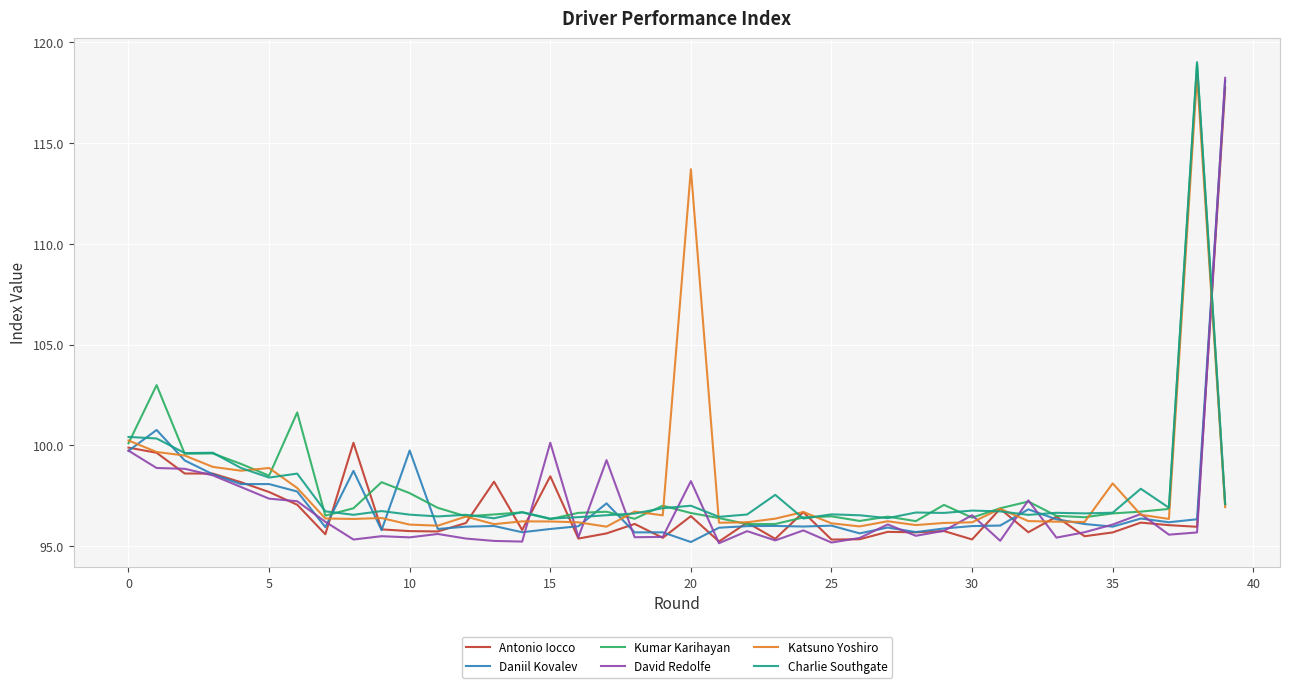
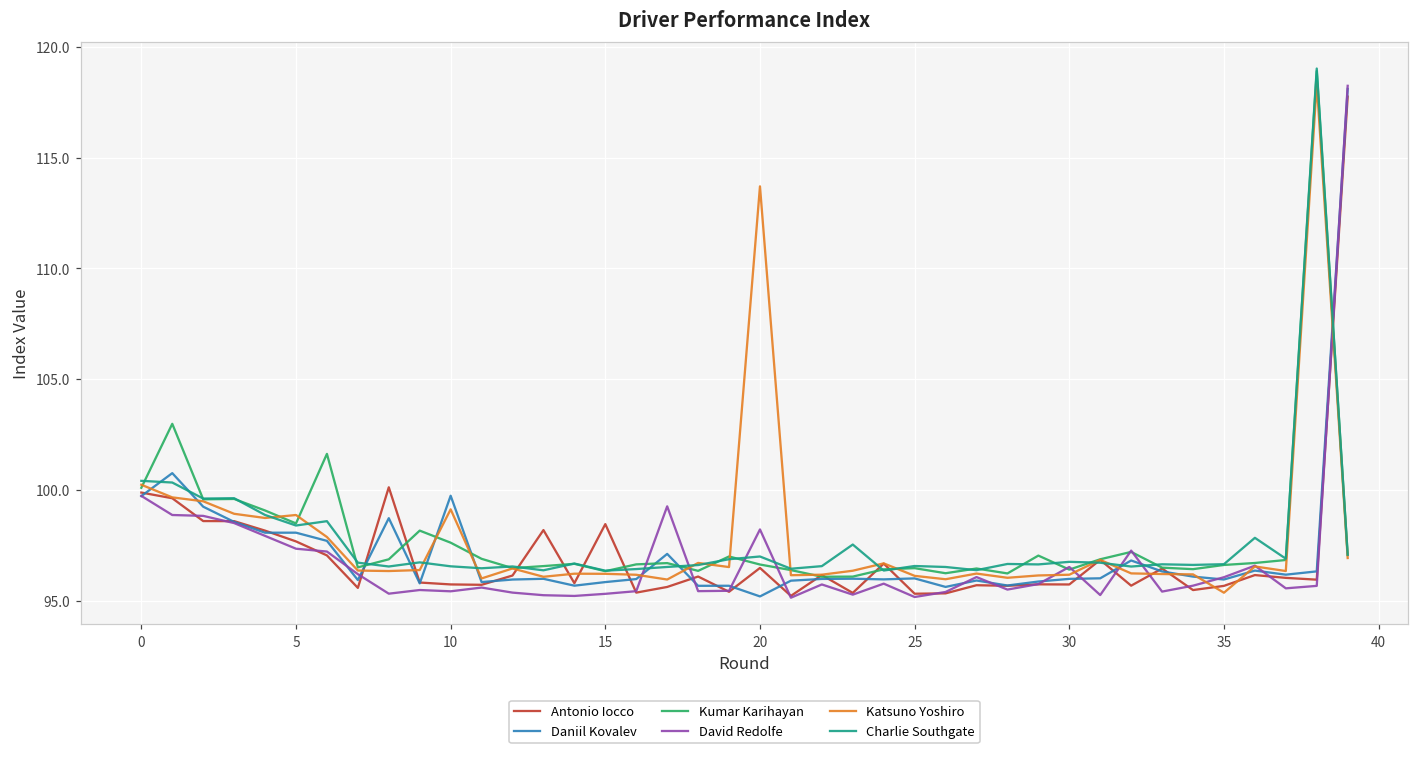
Katsuno Yoshiro, 10: 96.1 -> 99.1
David Redolfe, 15: 100.1 -> 95.3
Antonio Iocco, 30: 95.3 -> 95.7
Katsuno Yoshiro, 35: 98.1 -> 95.4
